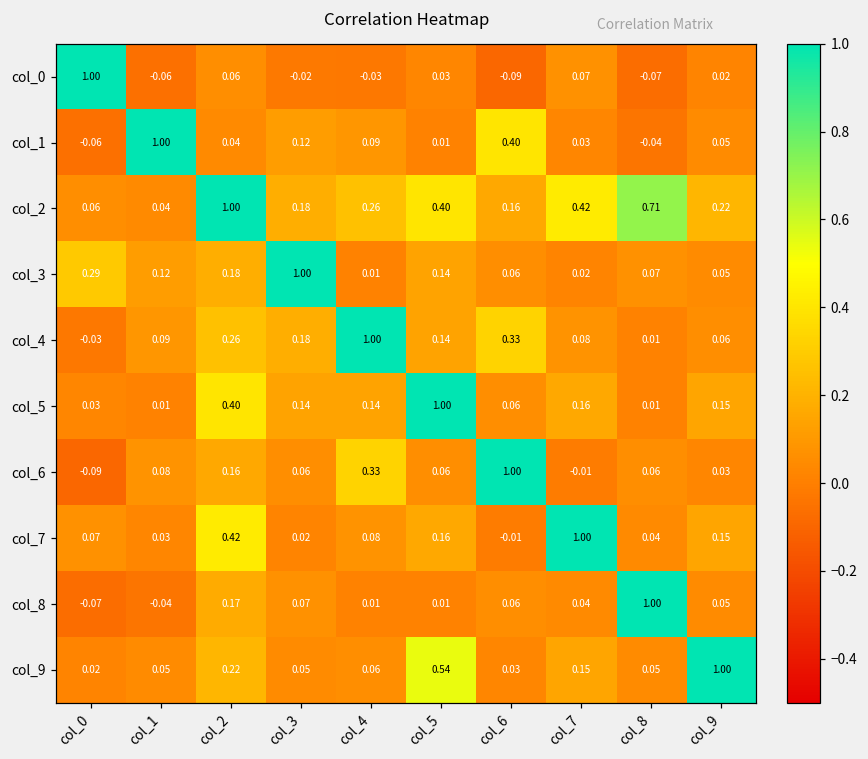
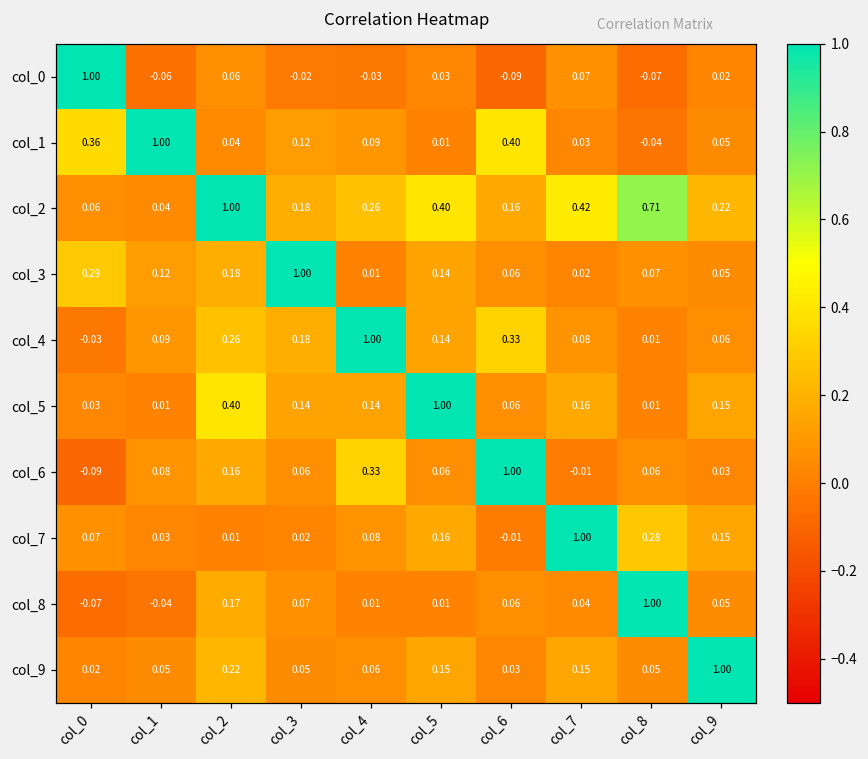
col_1, col_0: -0.06 -> 0.36
col_7, col_2: 0.42 -> 0.01
col_7, col_8: 0.04 -> 0.28
col_9, col_5: 0.54 -> 0.15
